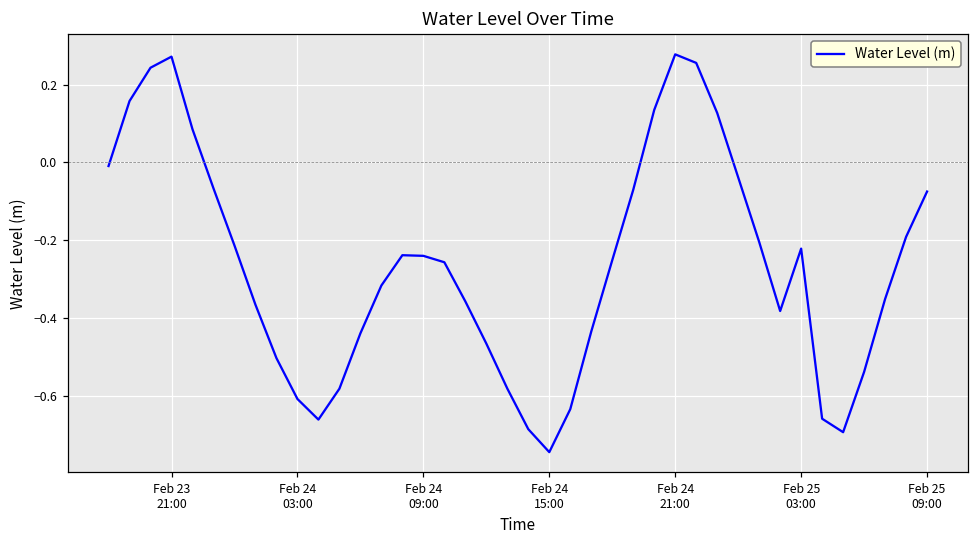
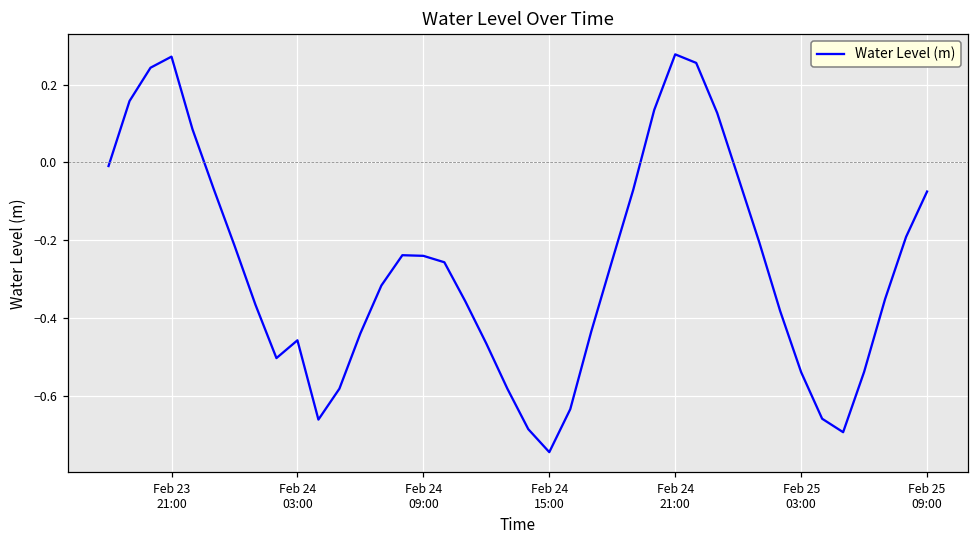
Feb 24 03:00: -0.61 -> -0.46
Feb 25 03:00: -0.22 -> -0.54
